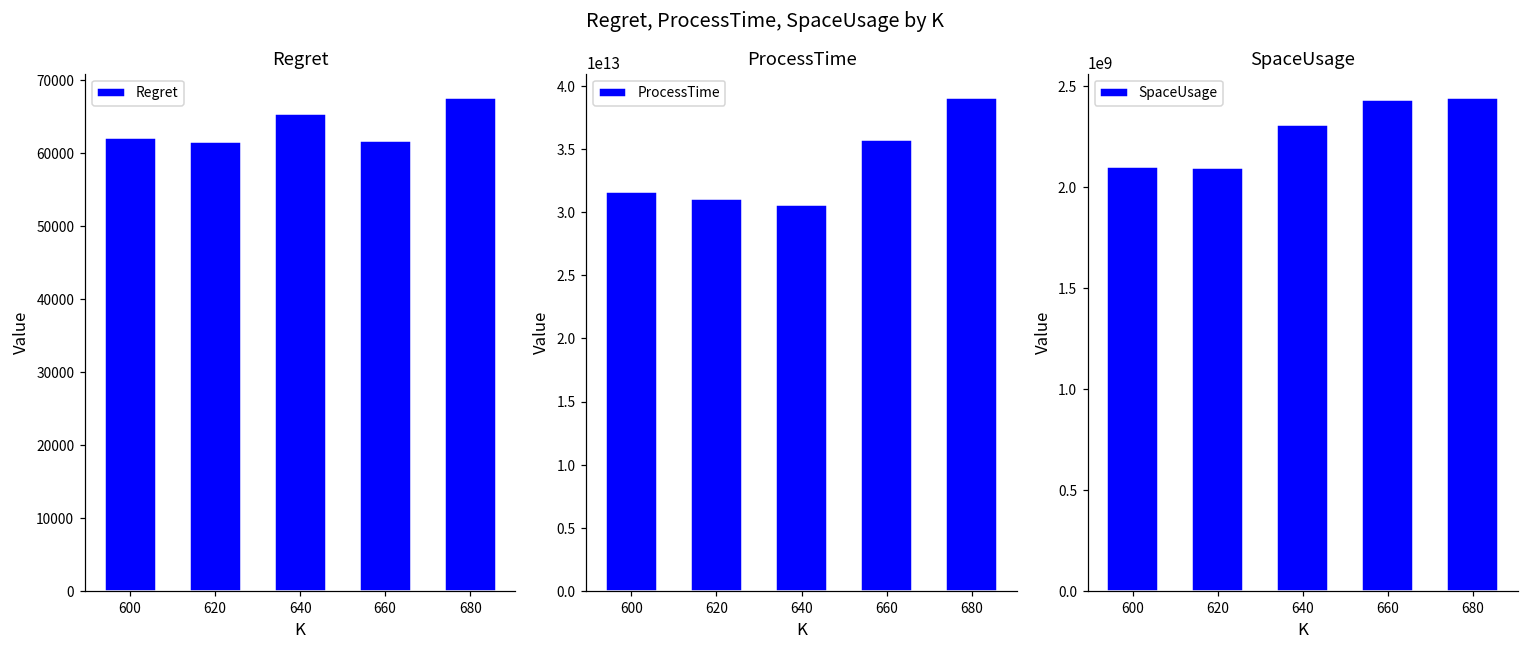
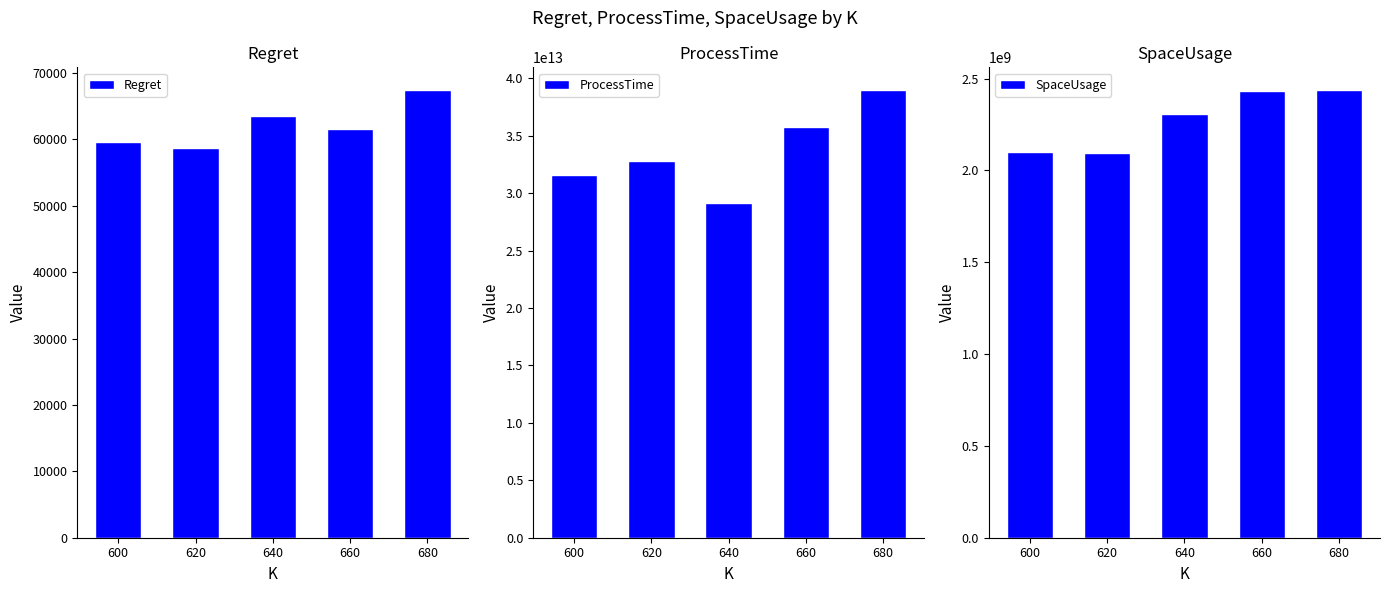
Regret, 600: 62000 -> 60000
Regret, 620: 62000 -> 59000
Regret, 640: 65000 -> 64000
ProcessTime, 620: 31100000000000 -> 32800000000000
ProcessTime, 640: 30600000000000 -> 29100000000000
